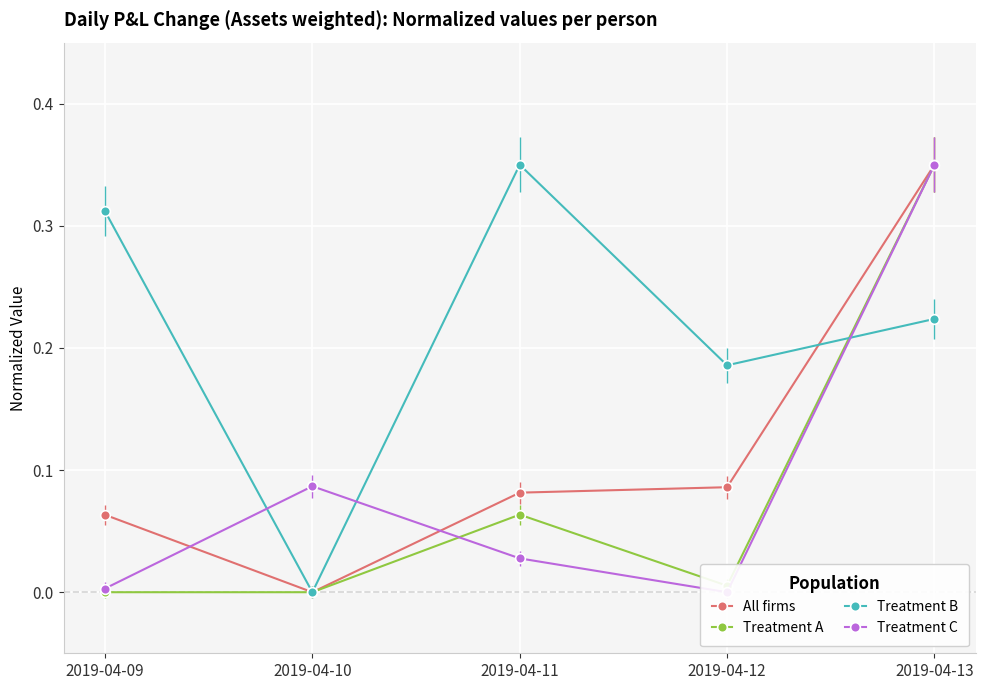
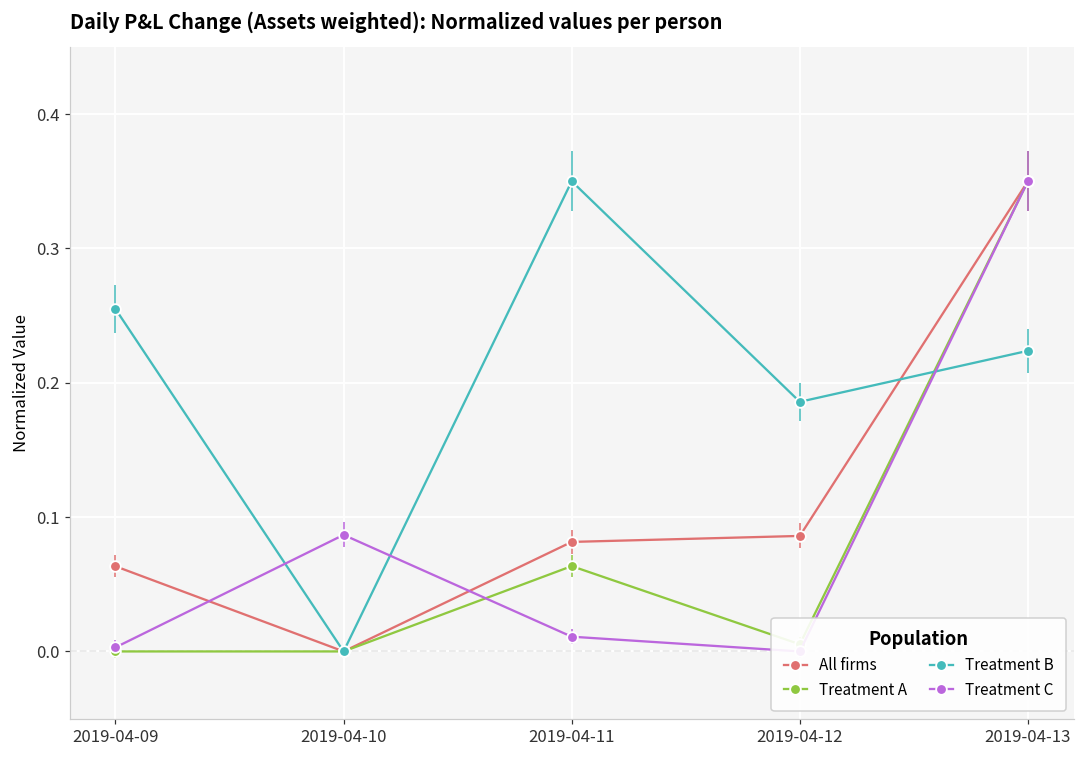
Treatment B, 2019-04-09: 0.312 -> 0.255
Treatment C, 2019-04-11: 0.028 -> 0.011
